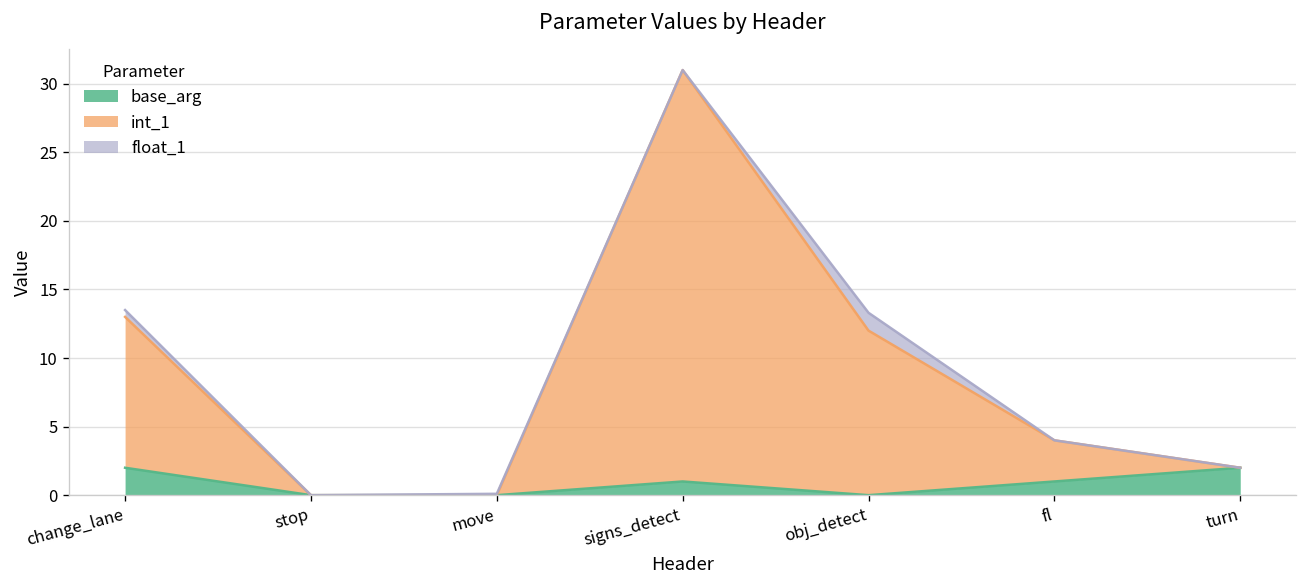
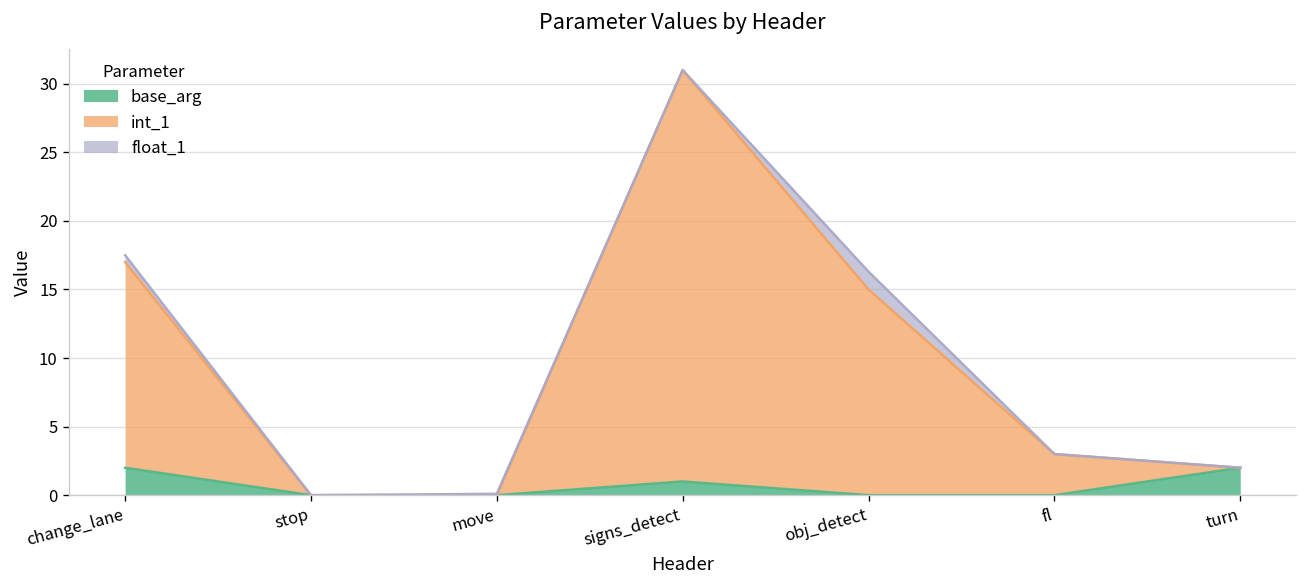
int_1, change_lane: 11 -> 15
int_1, obj_detect: 12 -> 15
base_arg, fl: 1 -> 0
